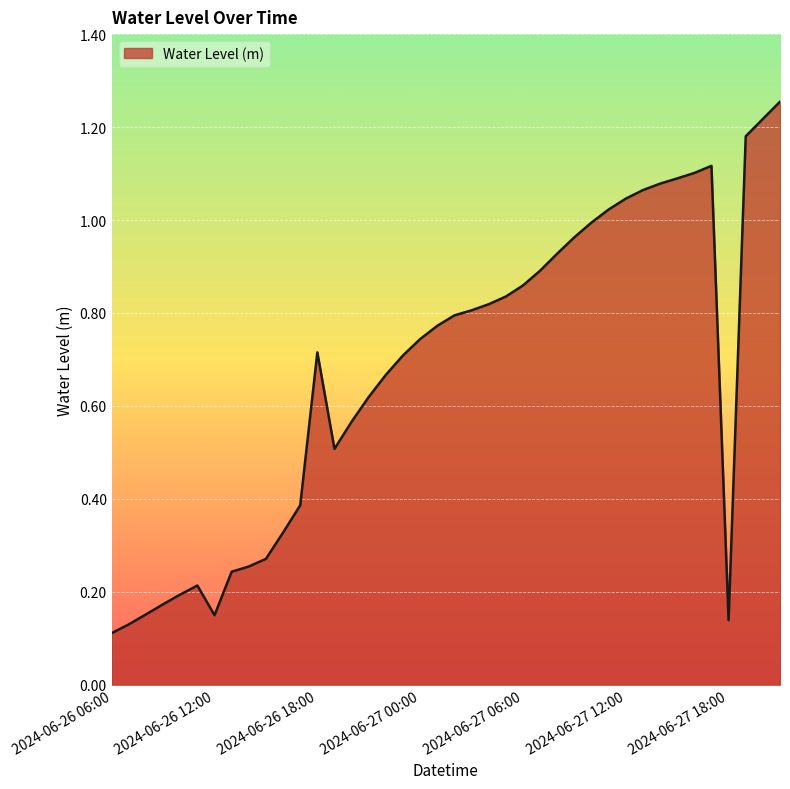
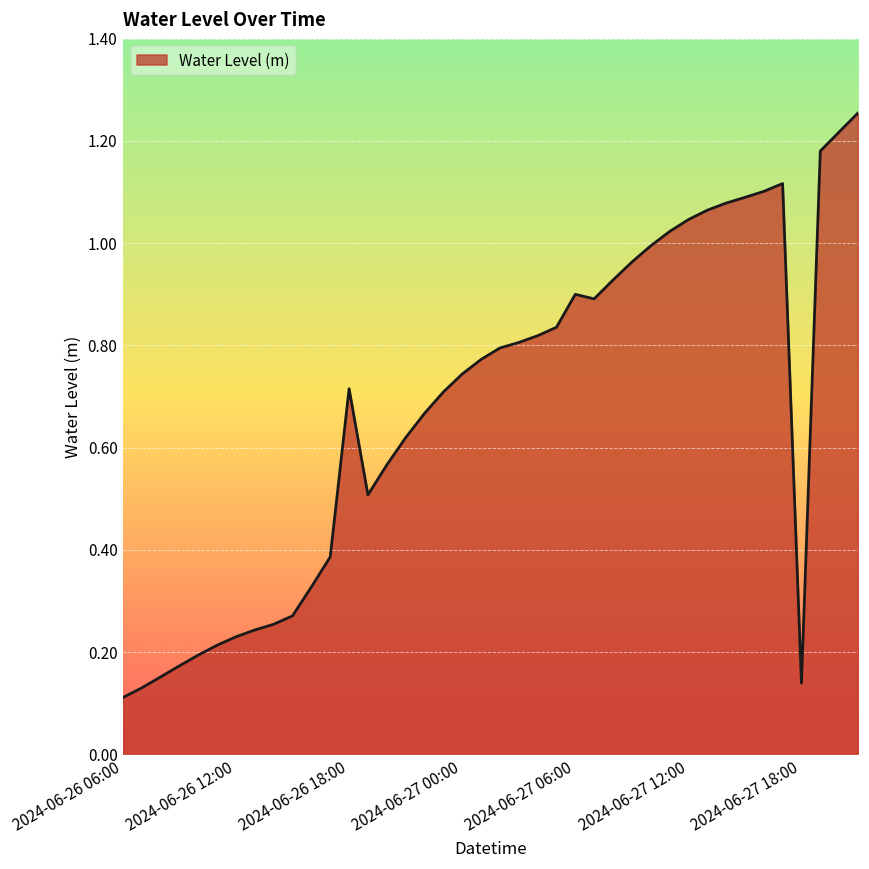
2024-06-26 12:00: 0.15 -> 0.23
2024-06-27 06:00: 0.86 -> 0.90
